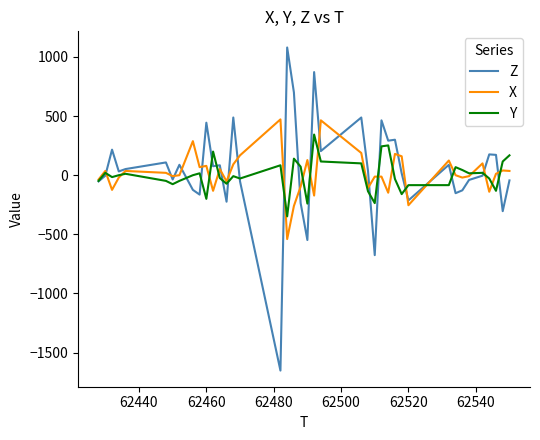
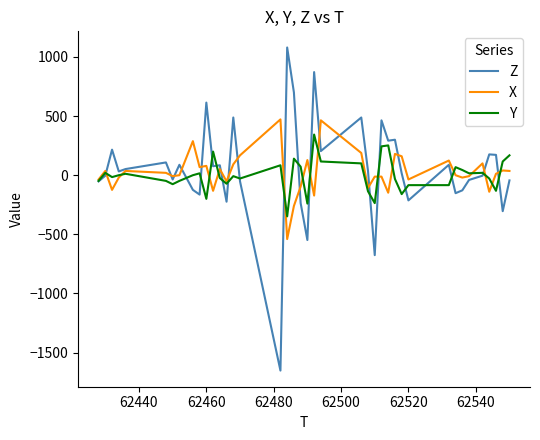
Z, 62460: 440 -> 610
X, 62520: -250 -> -40
